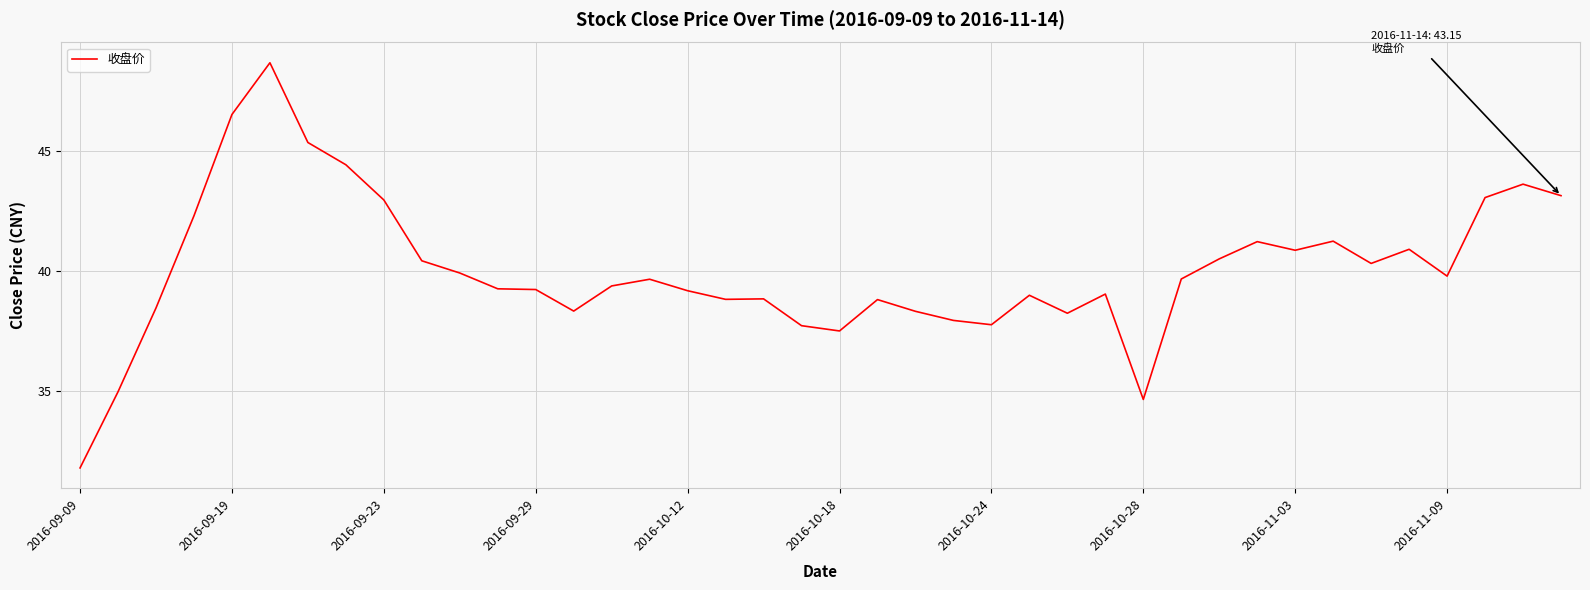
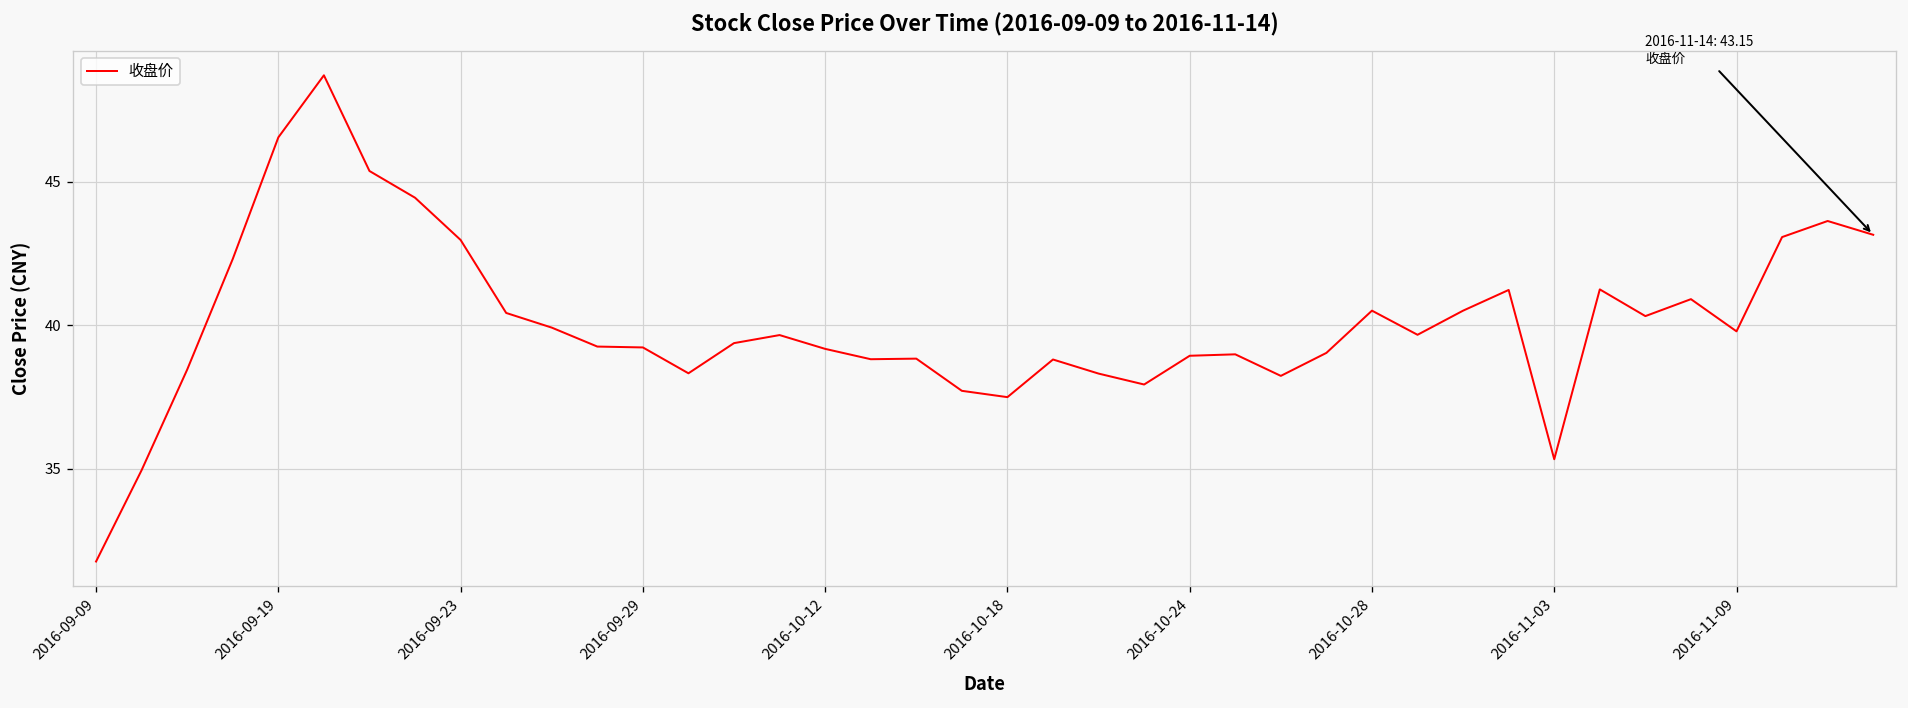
2016-10-24: 37.8 -> 38.9
2016-10-28: 34.6 -> 40.5
2016-11-03: 40.9 -> 35.3
